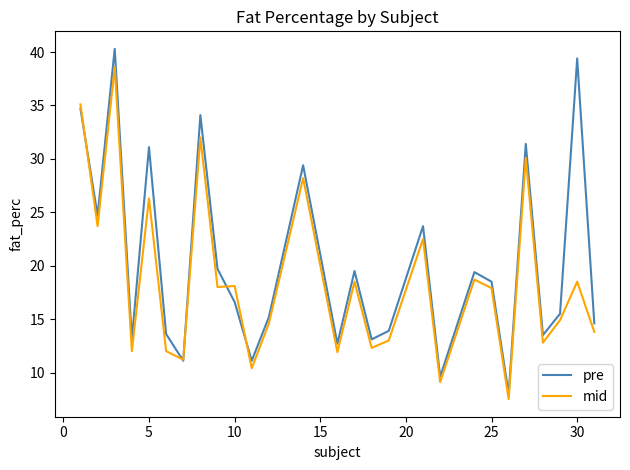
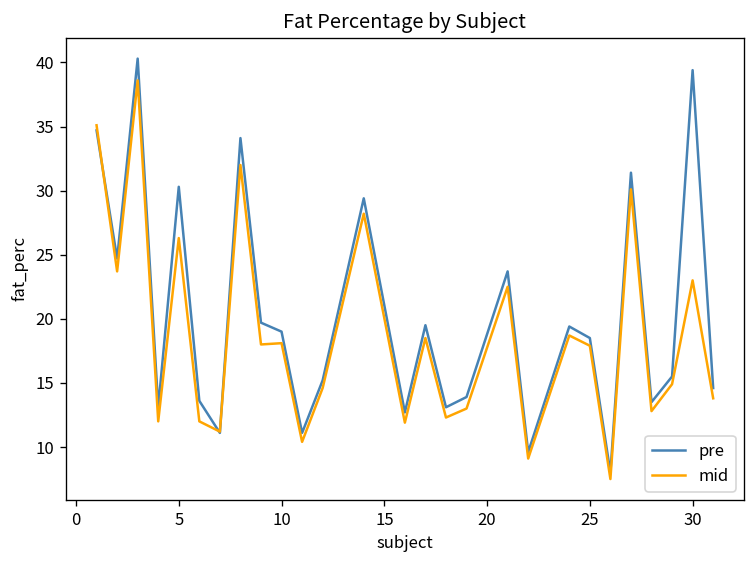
pre, 5: 31.1 -> 30.3
pre, 10: 16.6 -> 19.0
mid, 30: 18.5 -> 23.0
